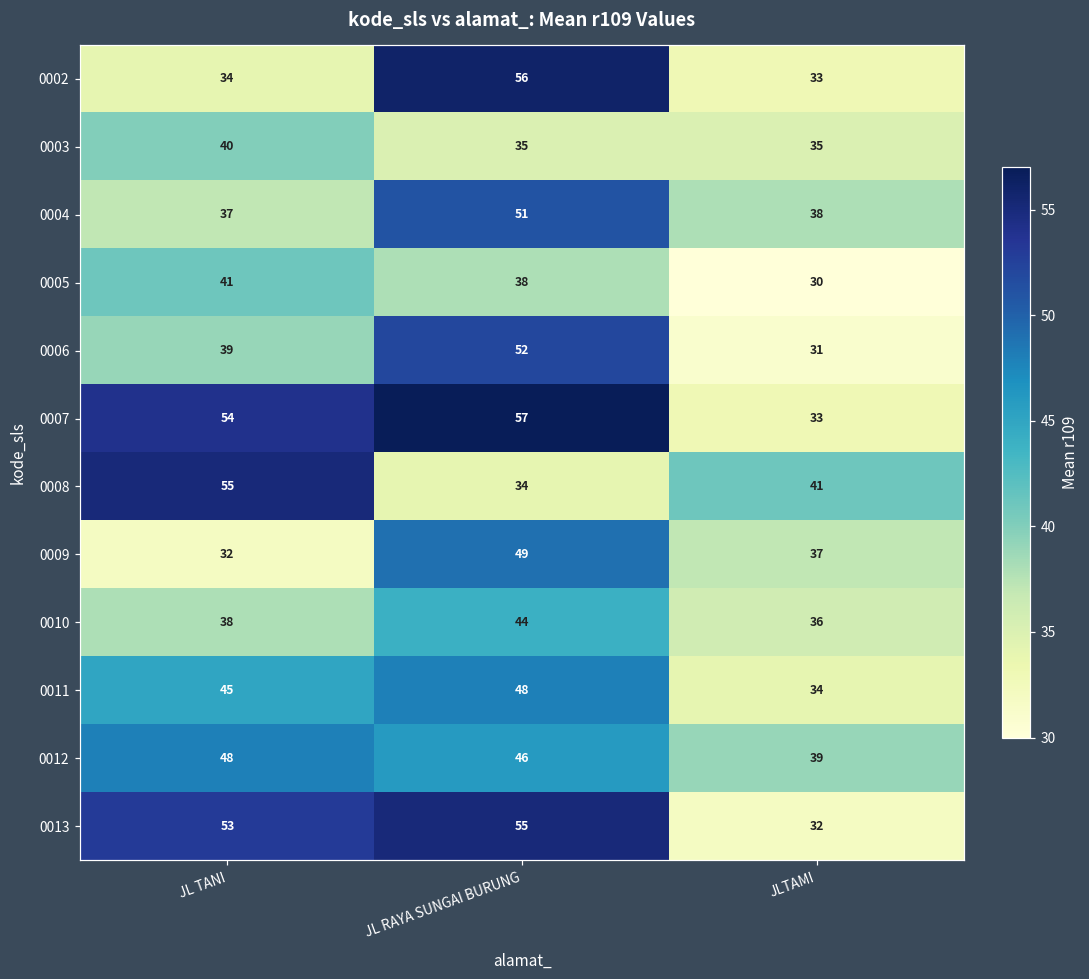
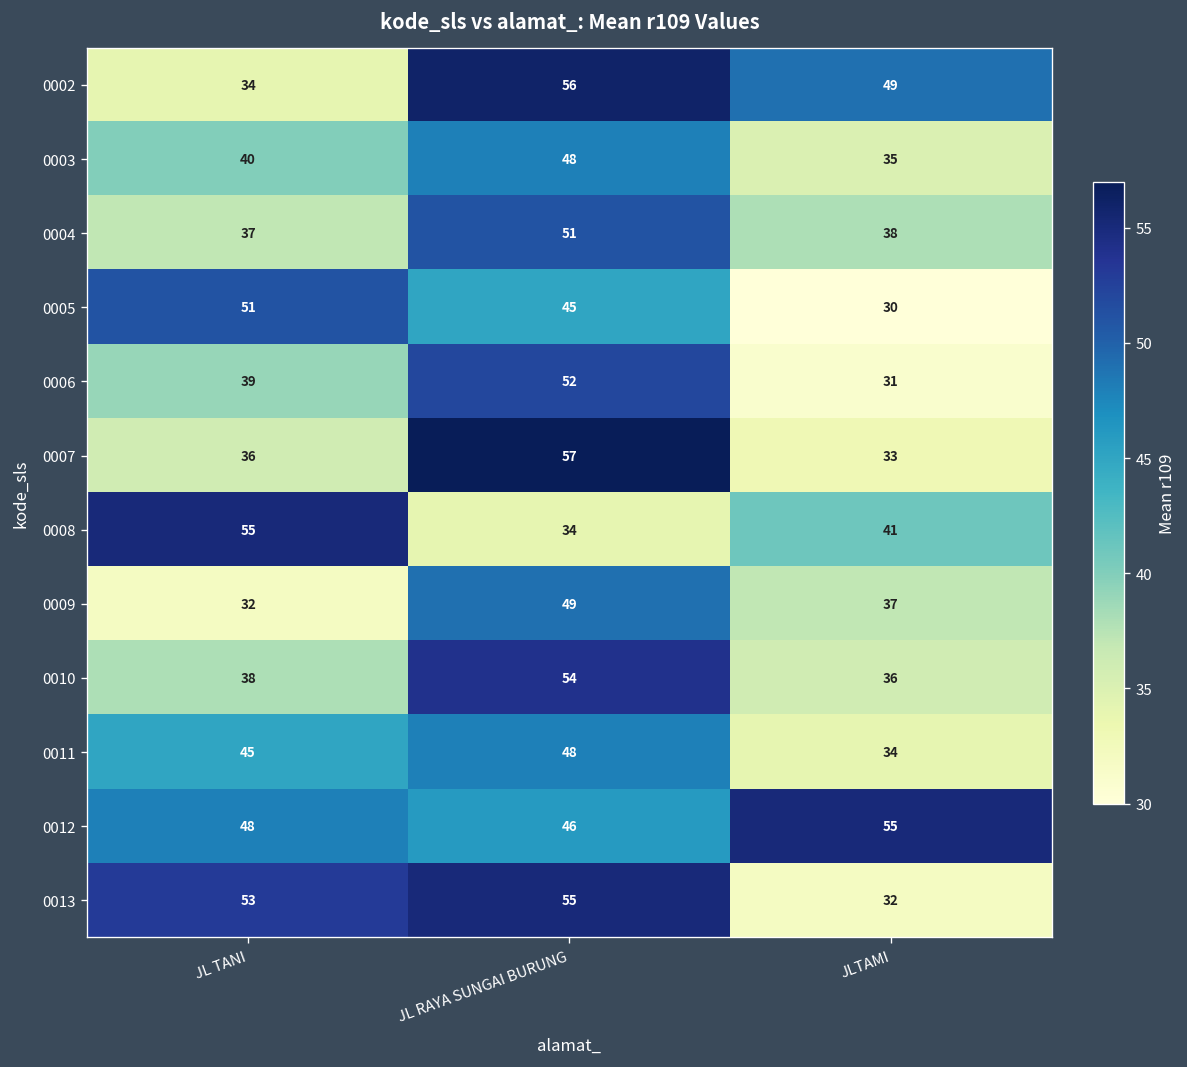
0002, JLTAMI: 33 -> 49
0003, JL RAYA SUNGAI BURUNG: 35 -> 48
0005, JL TANI: 41 -> 51
0005, JL RAYA SUNGAI BURUNG: 38 -> 45
0007, JL TANI: 54 -> 36
0010, JL RAYA SUNGAI BURUNG: 44 -> 54
0012, JLTAMI: 39 -> 55
